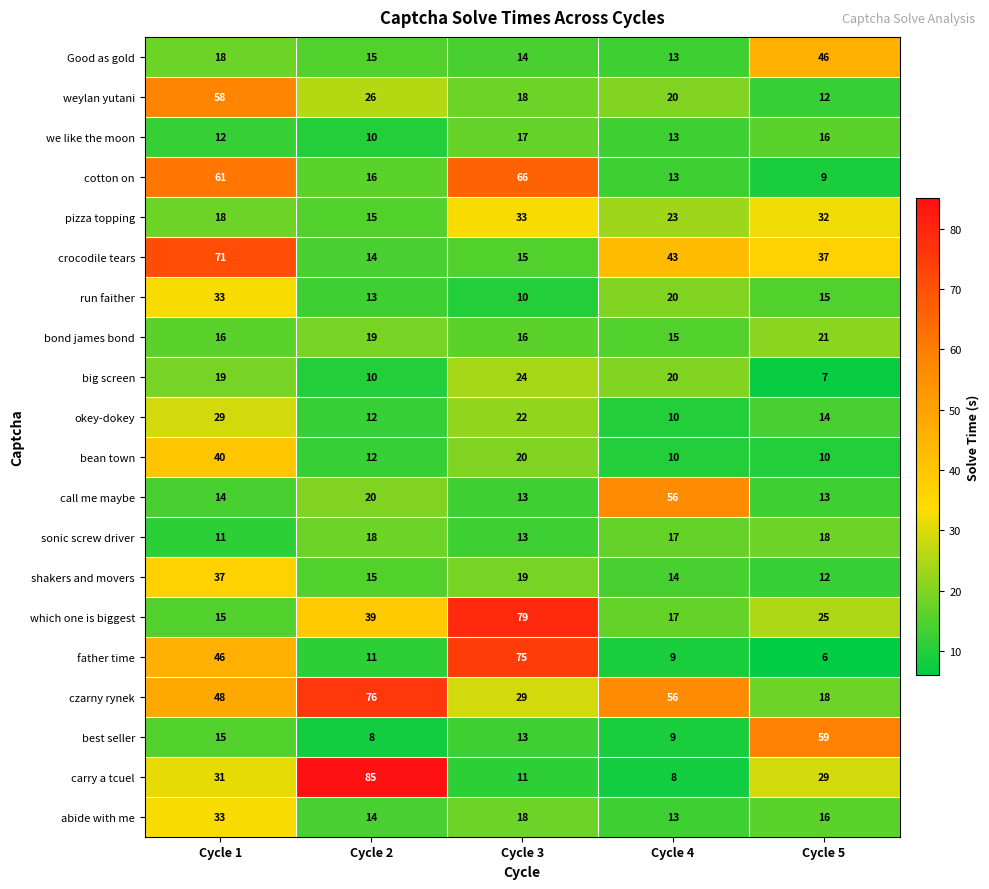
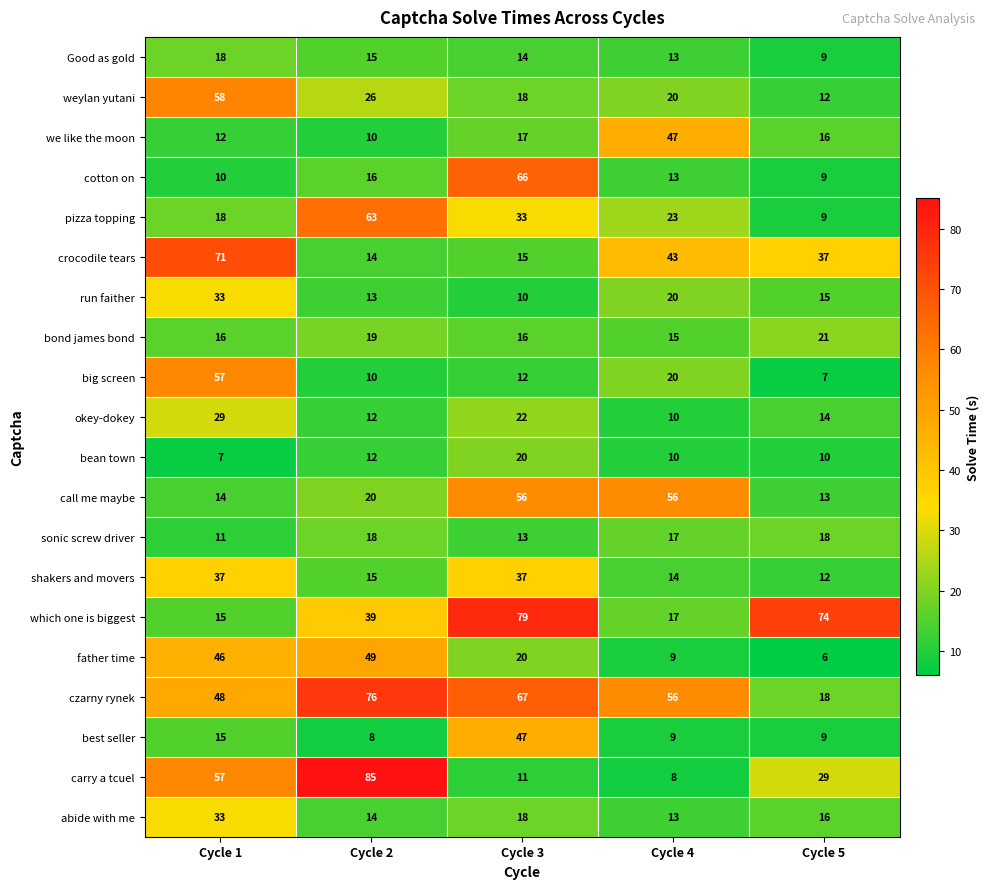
Good as gold, Cycle 5: 46 -> 9
we like the moon, Cycle 4: 13 -> 47
cotton on, Cycle 1: 61 -> 10
pizza topping, Cycle 2: 15 -> 63
pizza topping, Cycle 5: 32 -> 9
big screen, Cycle 1: 19 -> 57
big screen, Cycle 3: 24 -> 12
bean town, Cycle 1: 40 -> 7
call me maybe, Cycle 3: 13 -> 56
shakers and movers, Cycle 3: 19 -> 37
which one is biggest, Cycle 5: 25 -> 74
father time, Cycle 2: 11 -> 49
father time, Cycle 3: 75 -> 20
czarny rynek, Cycle 3: 29 -> 67
best seller, Cycle 3: 13 -> 47
best seller, Cycle 5: 59 -> 9
carry a tcuel, Cycle 1: 31 -> 57
